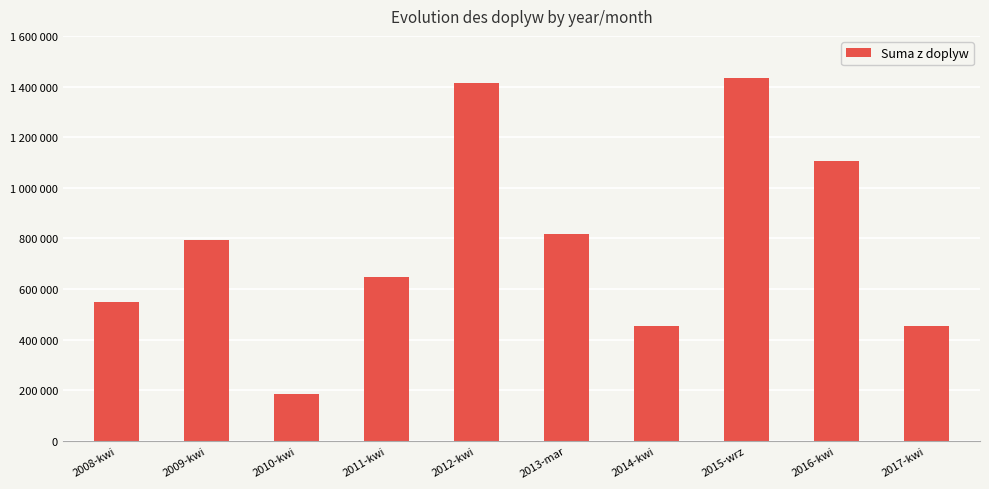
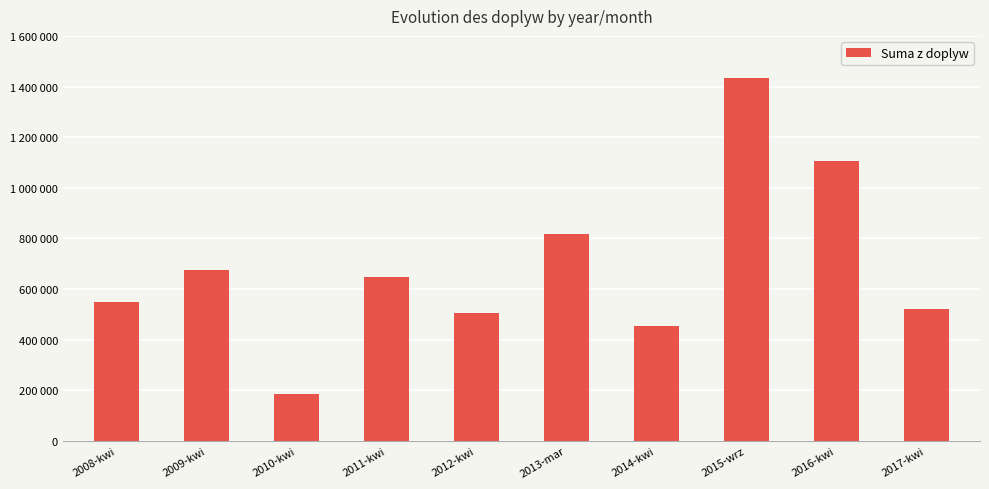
2009-kwi: 790000 -> 680000
2012-kwi: 1410000 -> 500000
2017-kwi: 450000 -> 520000
